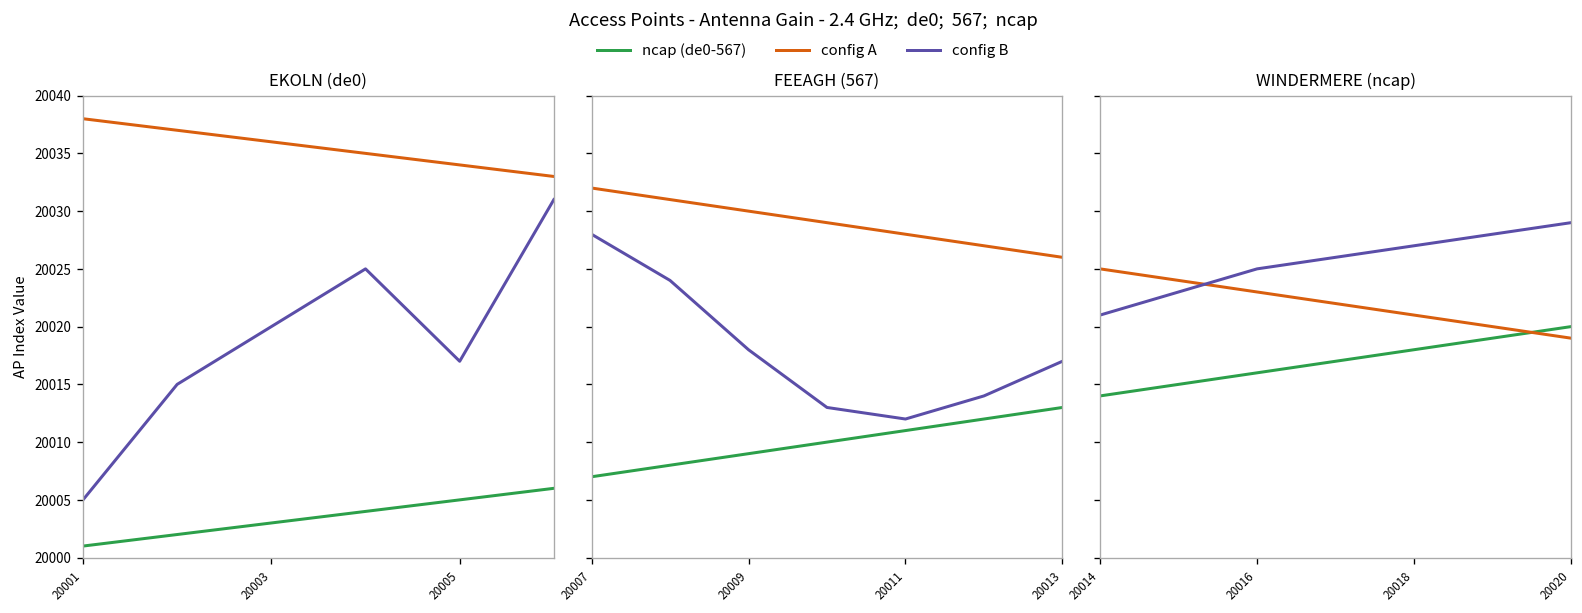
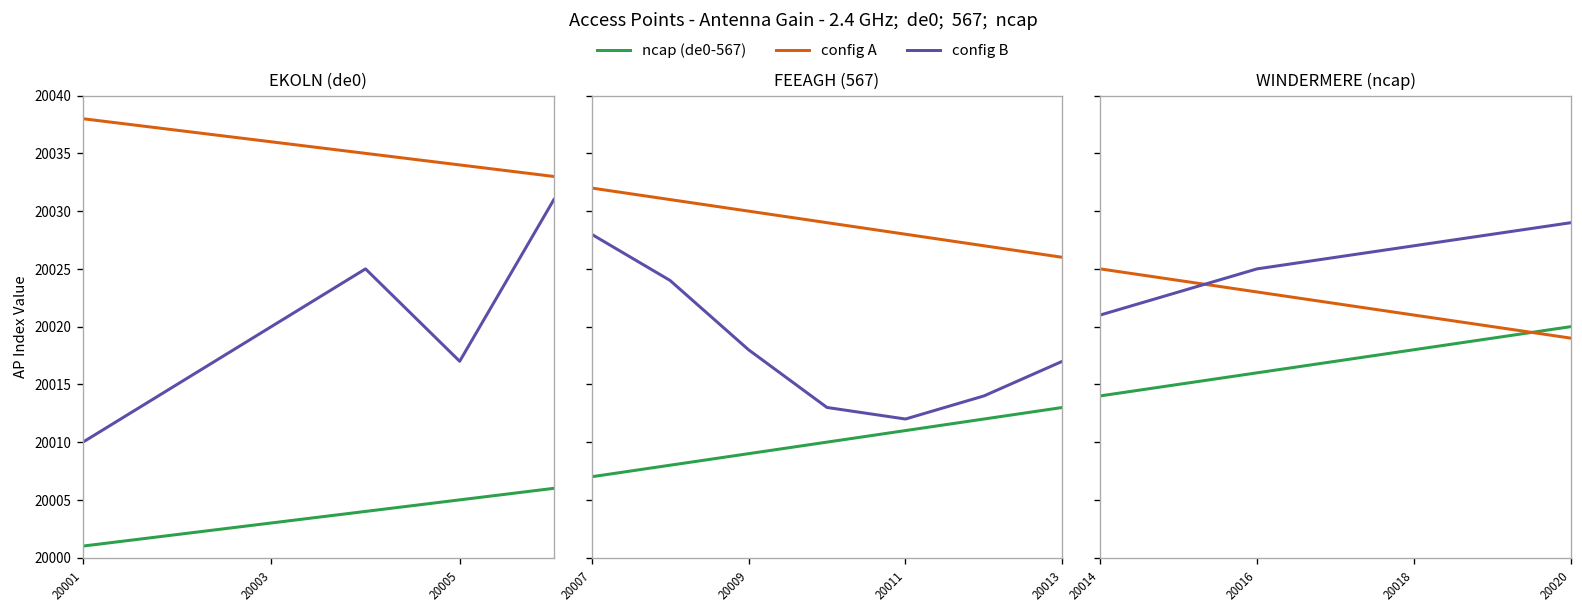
EKOLN (de0), config B, 20001: 20005 -> 20010
